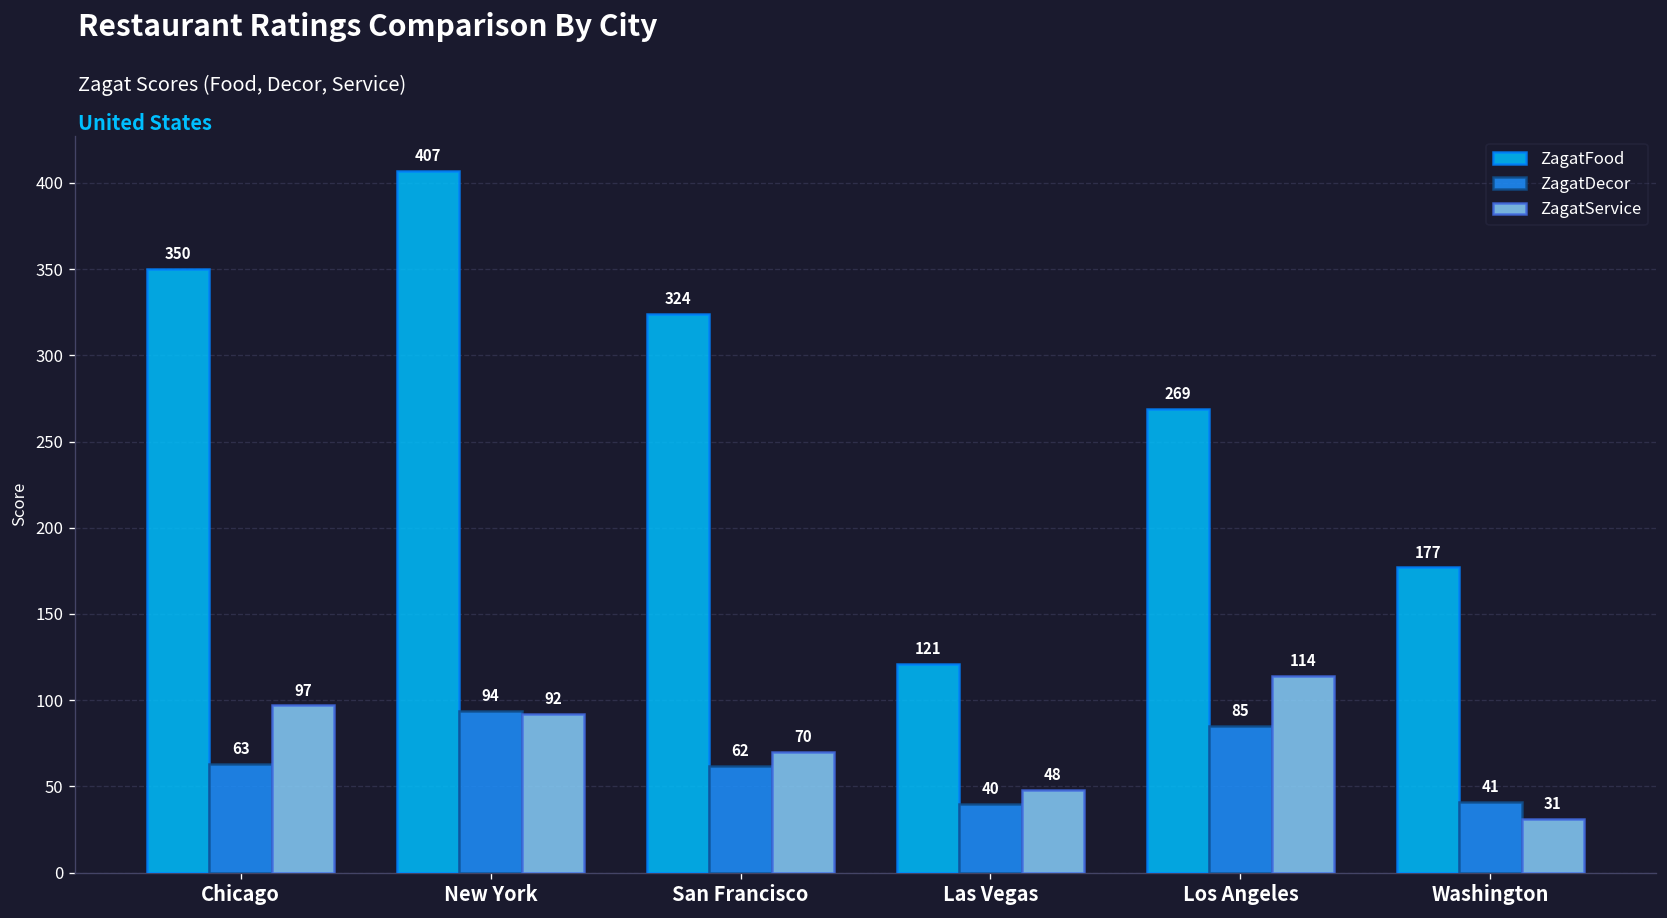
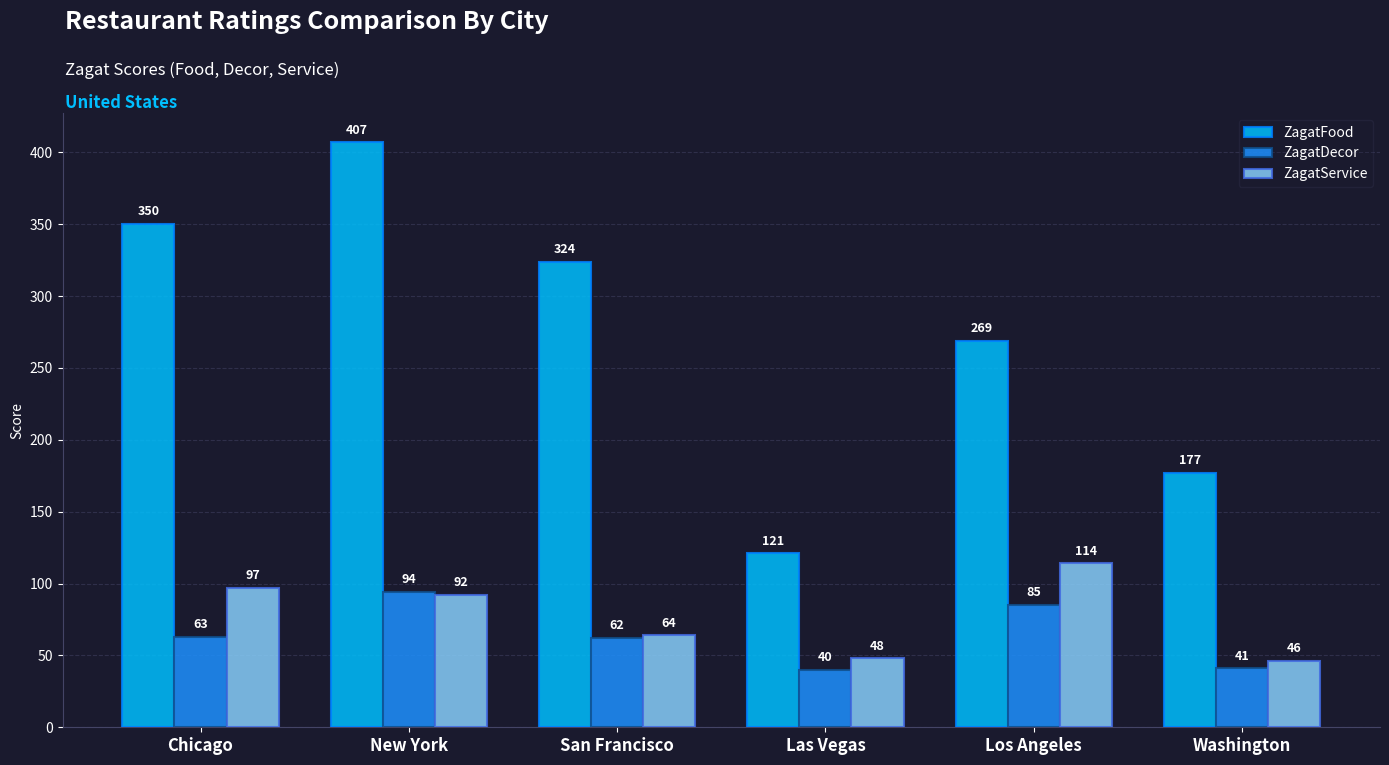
ZagatService, San Francisco: 70 -> 64
ZagatService, Washington: 31 -> 46
